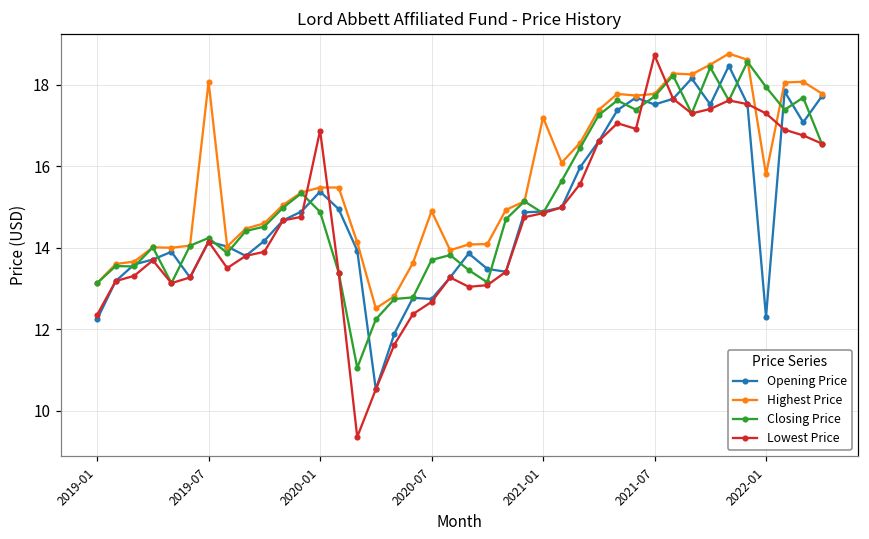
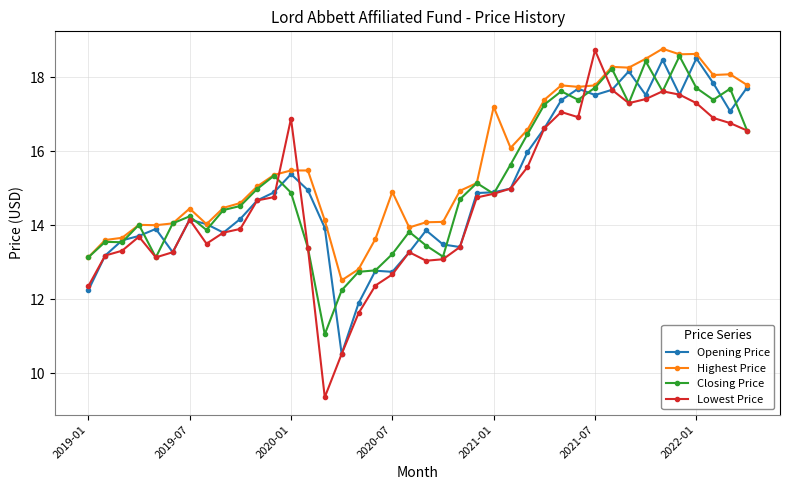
Highest Price, 2019-07: 18.1 -> 14.5
Closing Price, 2020-07: 13.7 -> 13.2
Opening Price, 2022-01: 12.3 -> 18.5
Highest Price, 2022-01: 15.8 -> 18.6
Closing Price, 2022-01: 18.0 -> 17.7
